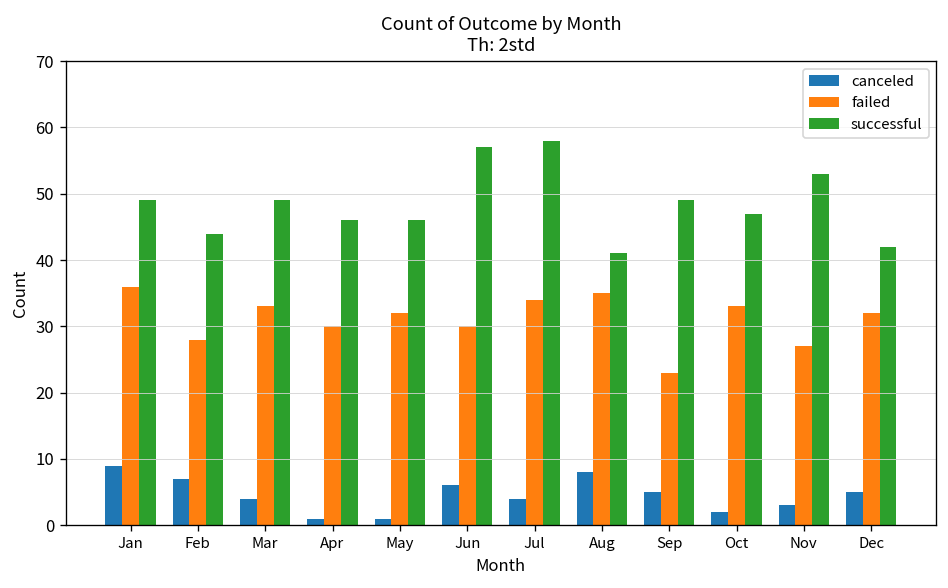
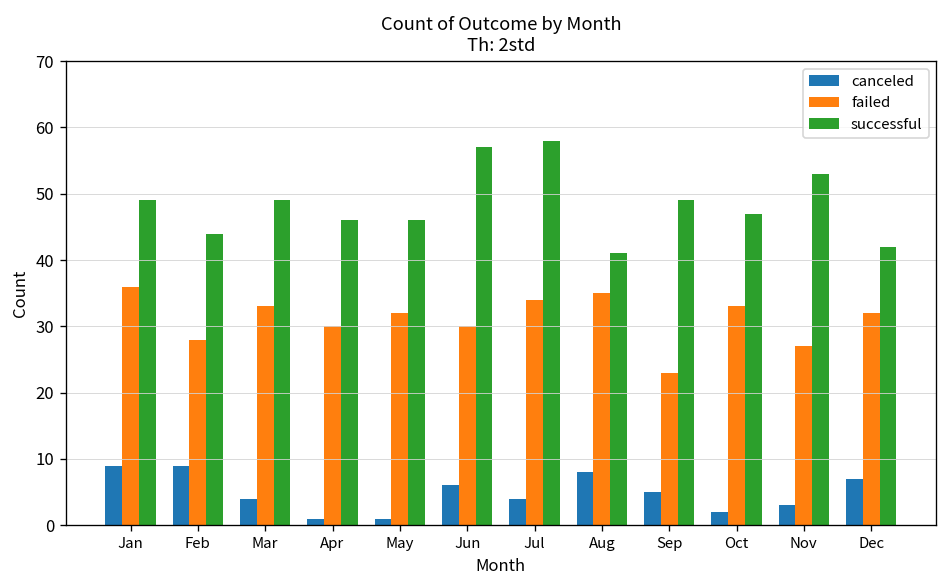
canceled, Feb: 7 -> 9
canceled, Dec: 5 -> 7
